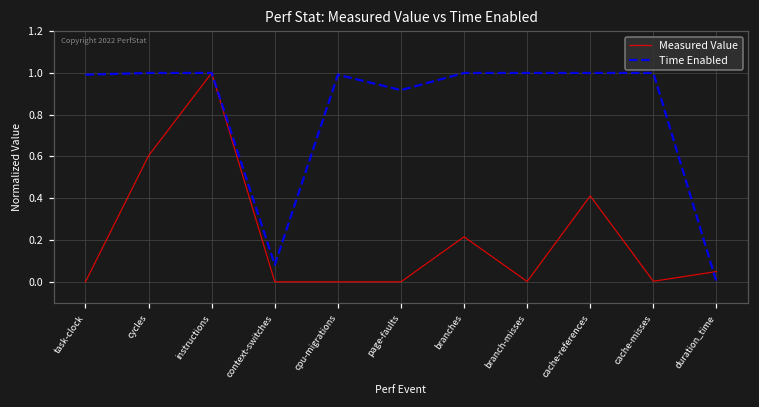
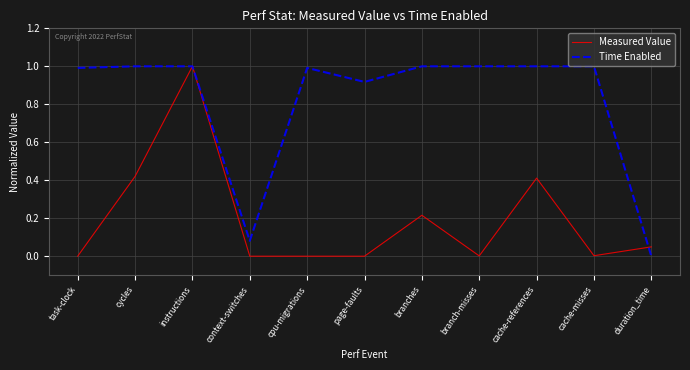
Measured Value, cycles: 0.60 -> 0.42
